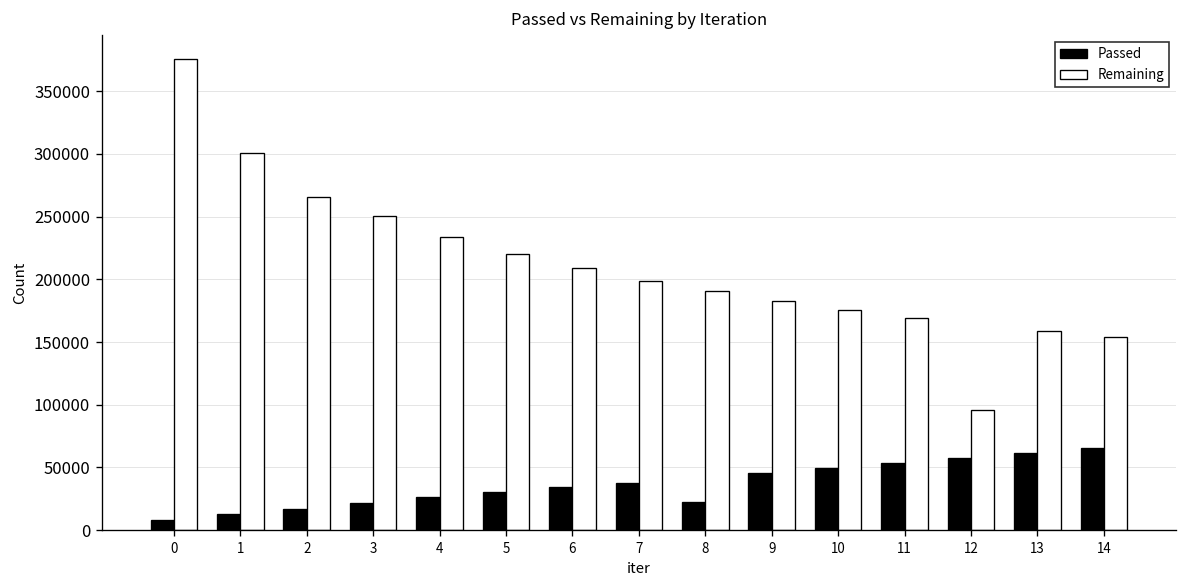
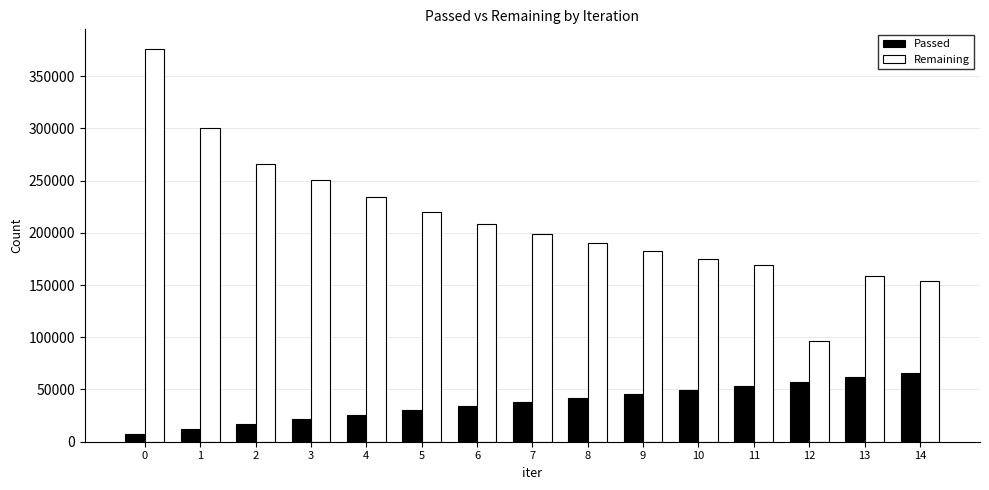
Passed, 8: 23000 -> 42000
